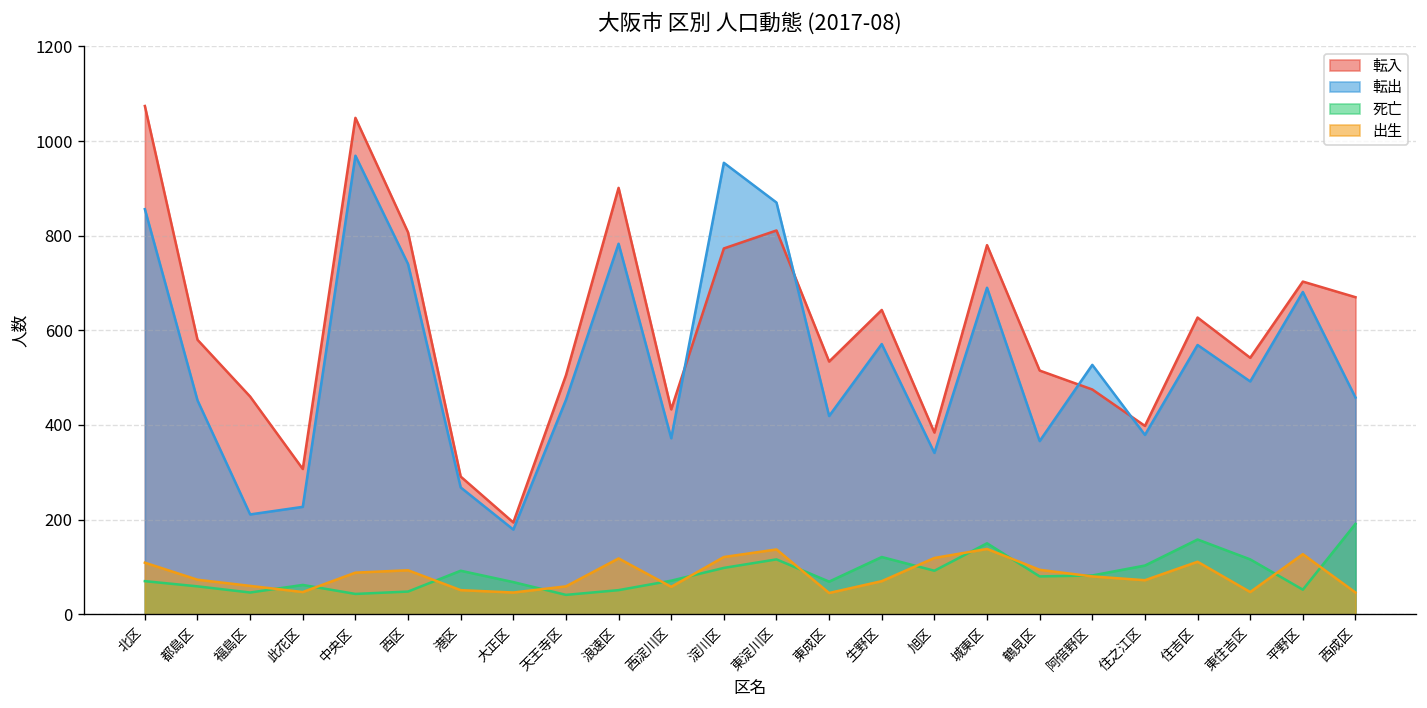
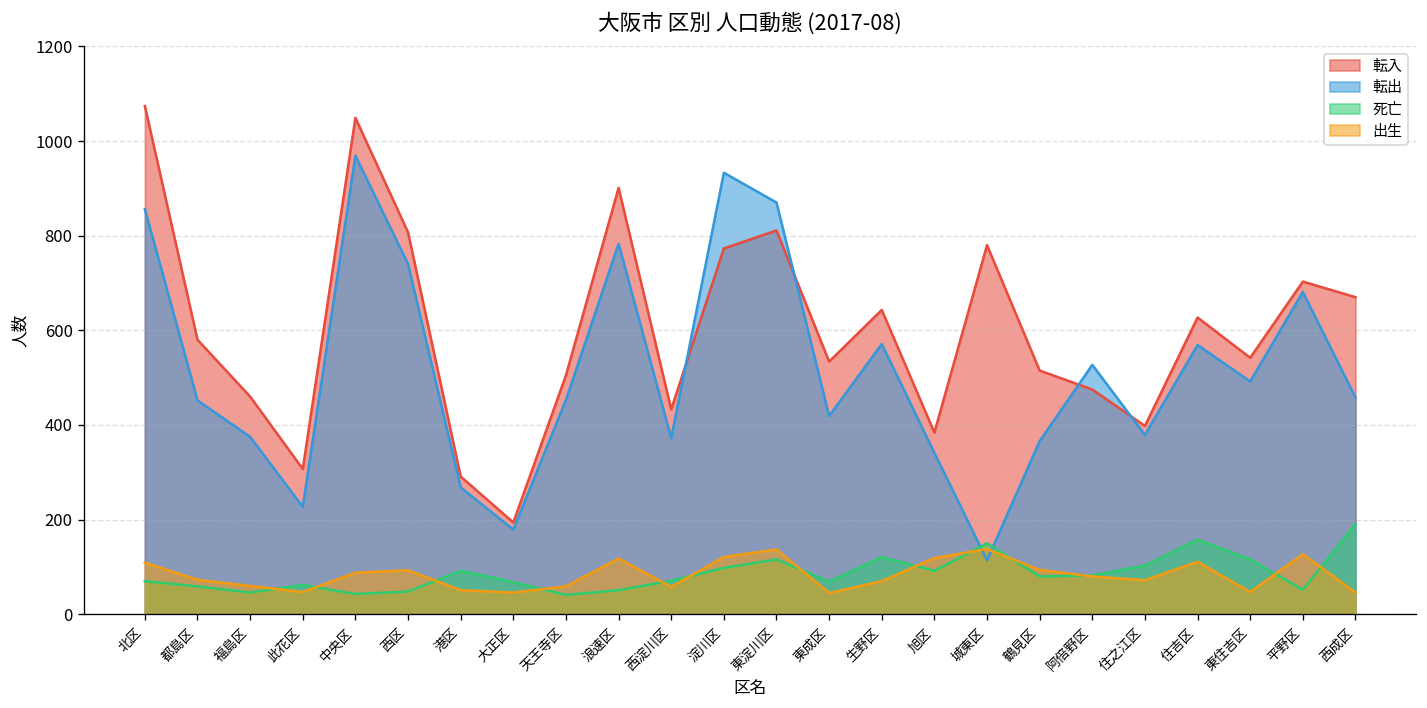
転出, 福島区: 210 -> 380
転出, 淀川区: 950 -> 930
転出, 城東区: 690 -> 110
